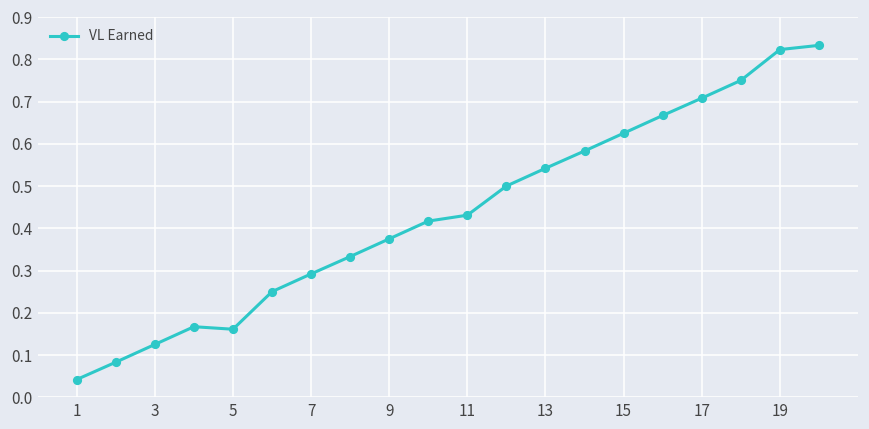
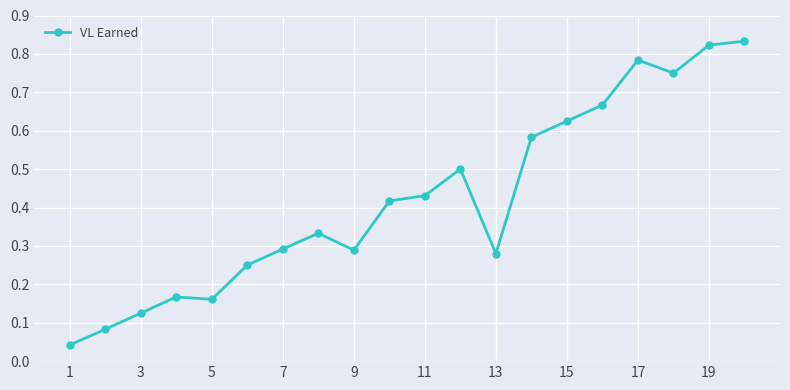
9: 0.38 -> 0.29
13: 0.54 -> 0.28
17: 0.71 -> 0.78
